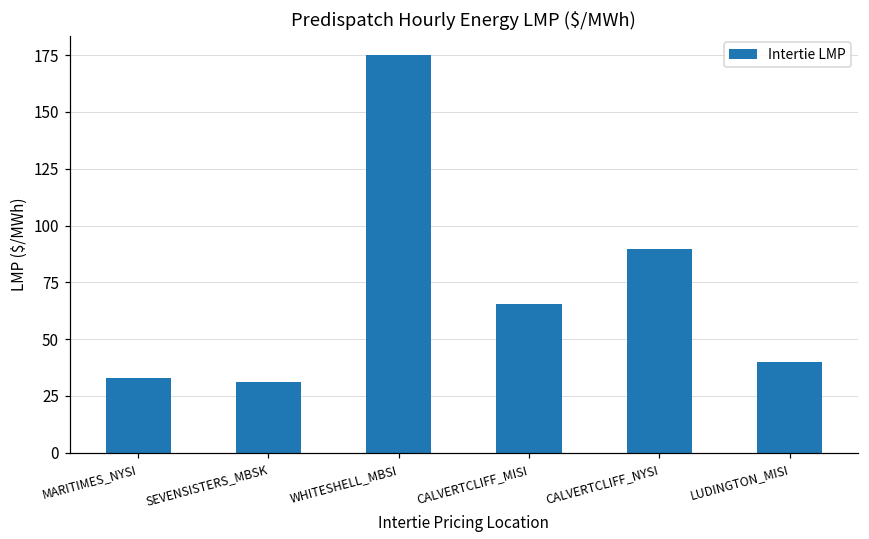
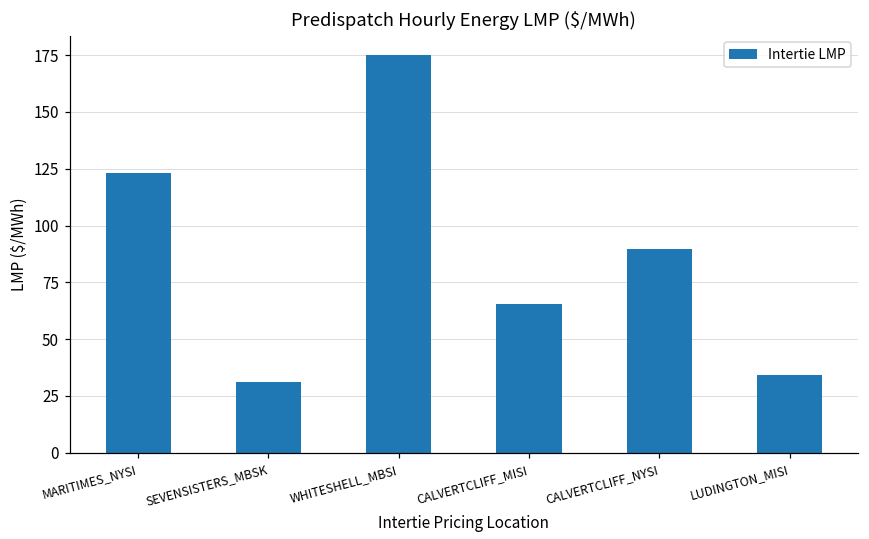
MARITIMES_NYSI: 33 -> 123
LUDINGTON_MISI: 40 -> 34
